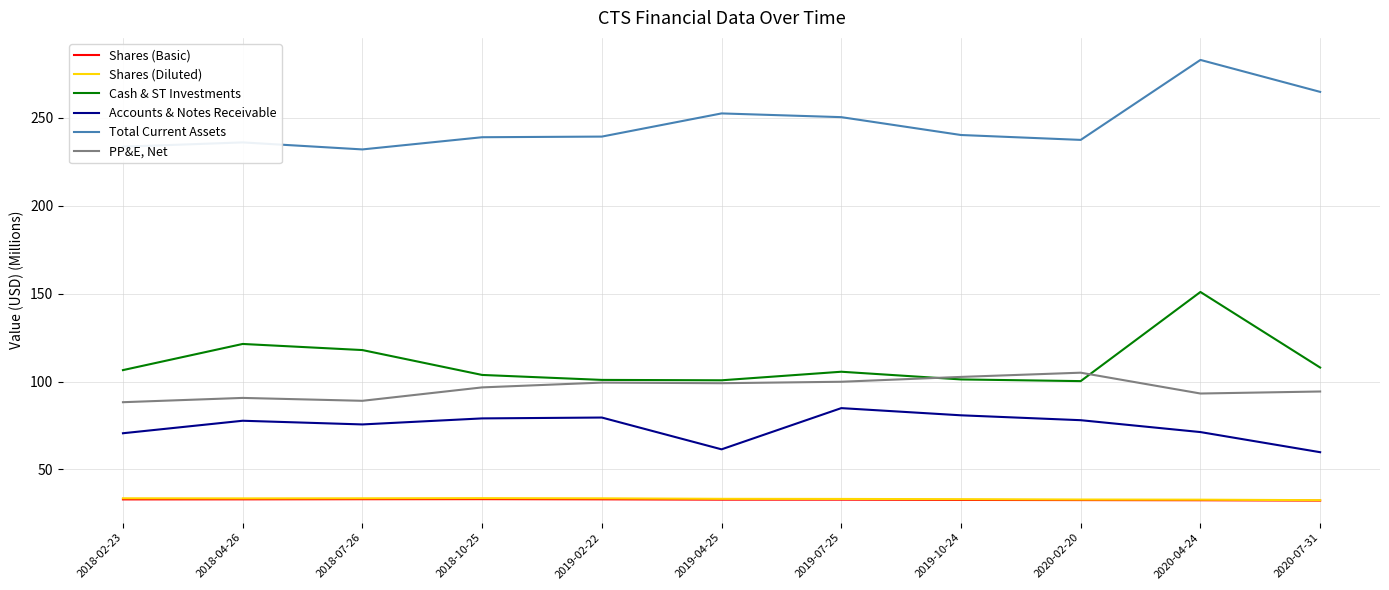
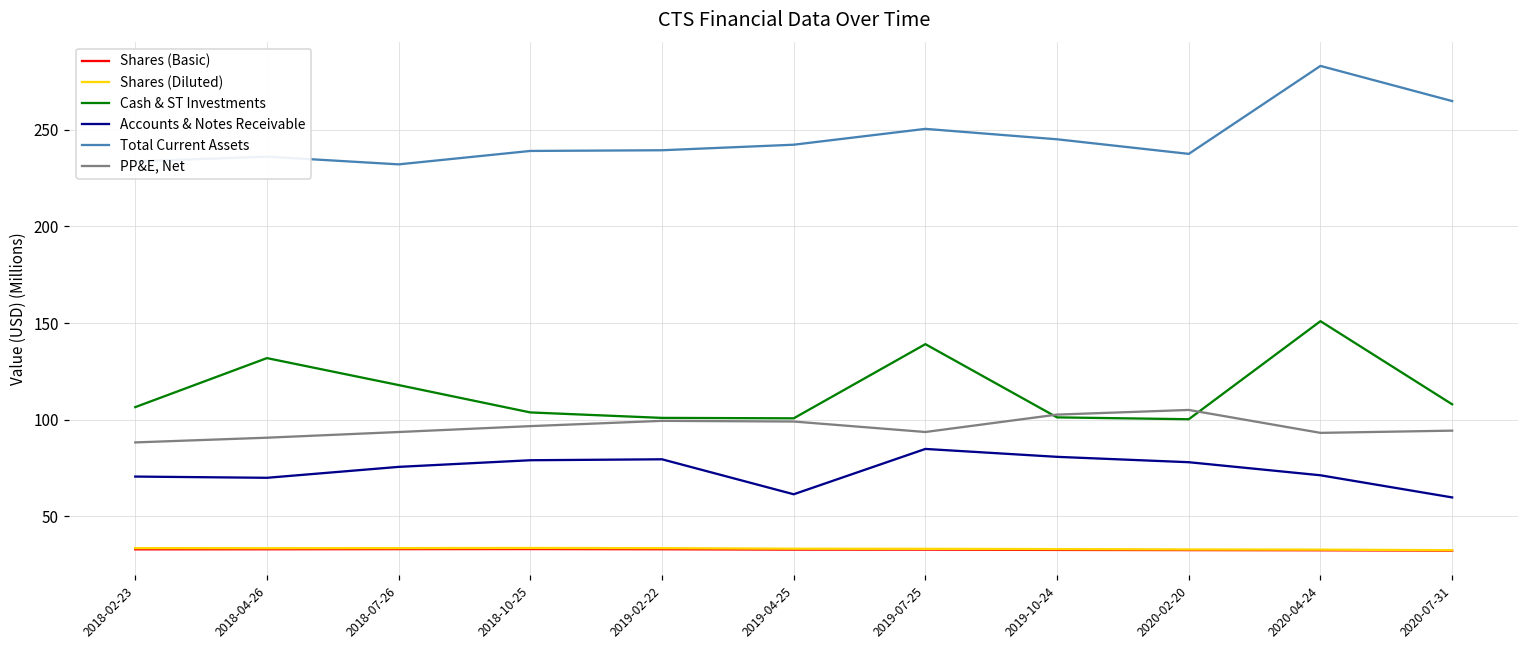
Cash & ST Investments, 2018-04-26: 121 -> 132
Accounts & Notes Receivable, 2018-04-26: 78 -> 70
PP&E, Net, 2018-07-26: 89 -> 94
Total Current Assets, 2019-04-25: 253 -> 242
Cash & ST Investments, 2019-07-25: 106 -> 139
PP&E, Net, 2019-07-25: 100 -> 94
Total Current Assets, 2019-10-24: 240 -> 245
